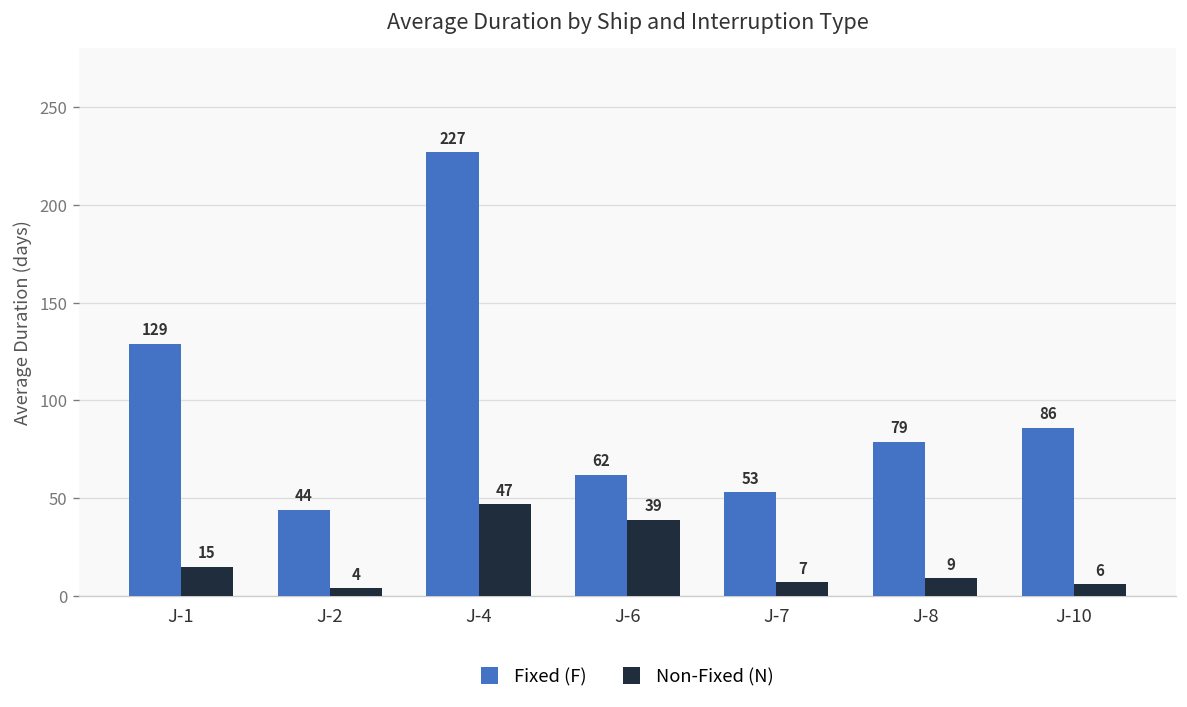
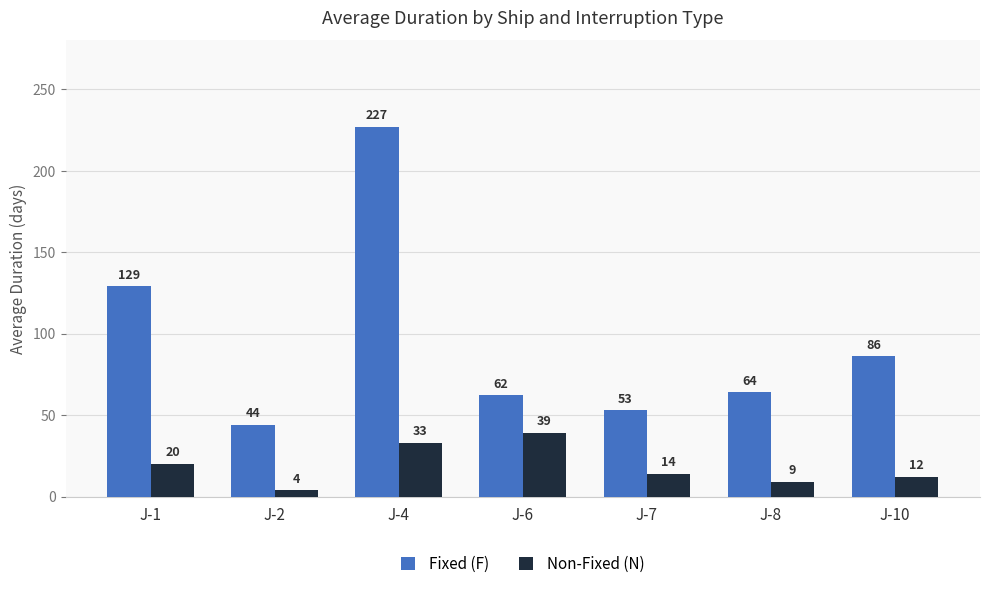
Non-Fixed (N), J-1: 15 -> 20
Non-Fixed (N), J-4: 47 -> 33
Non-Fixed (N), J-7: 7 -> 14
Fixed (F), J-8: 79 -> 64
Non-Fixed (N), J-10: 6 -> 12
